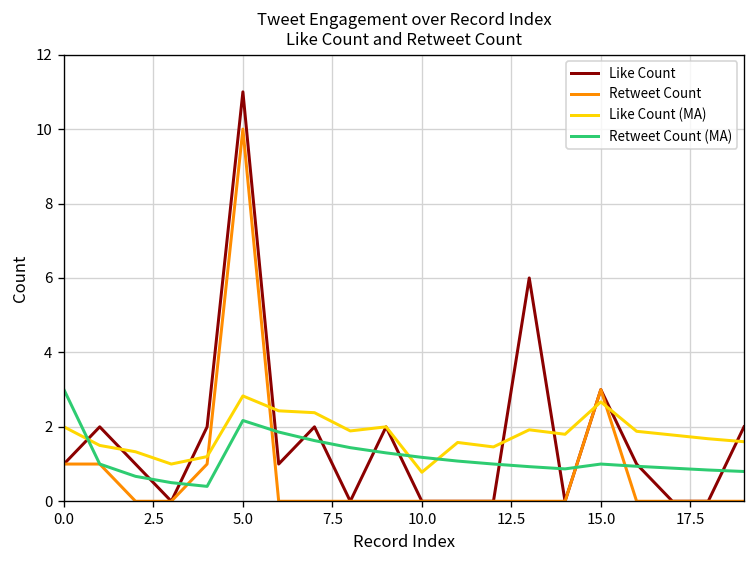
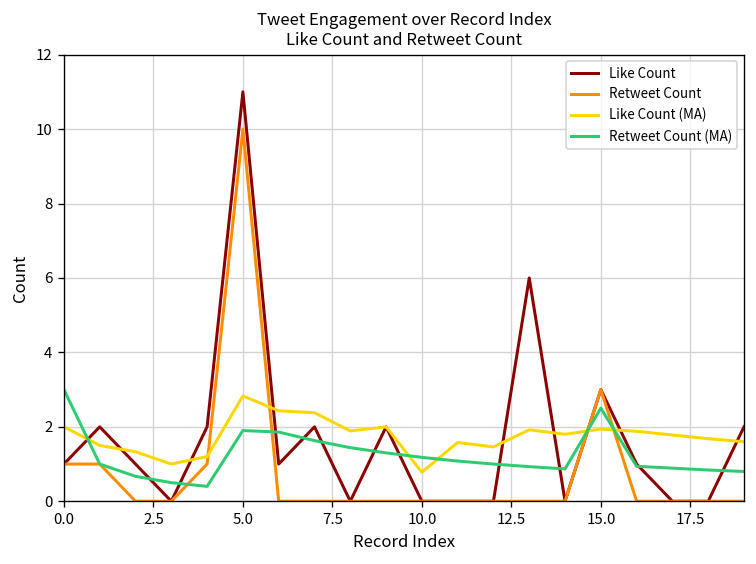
Retweet Count (MA), 5.0: 2.2 -> 1.9
Like Count (MA), 15.0: 2.7 -> 1.9
Retweet Count (MA), 15.0: 1.0 -> 2.5
